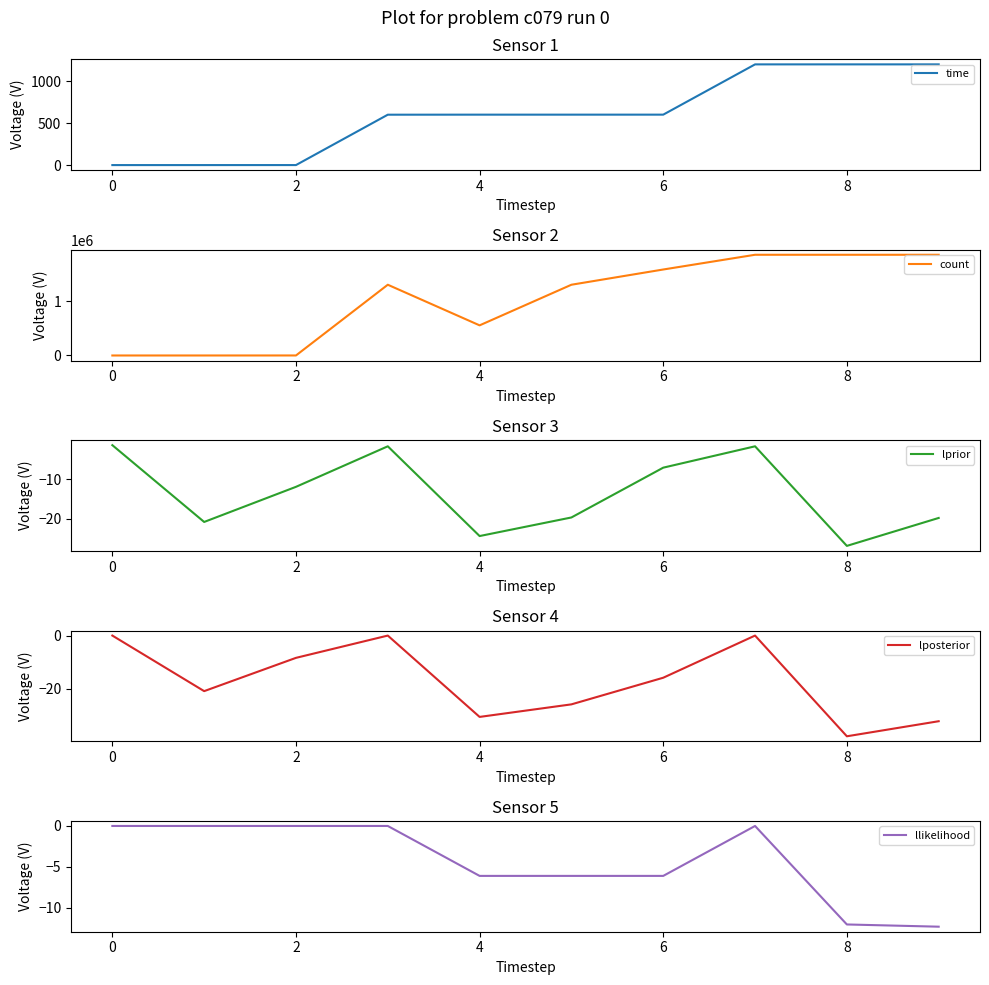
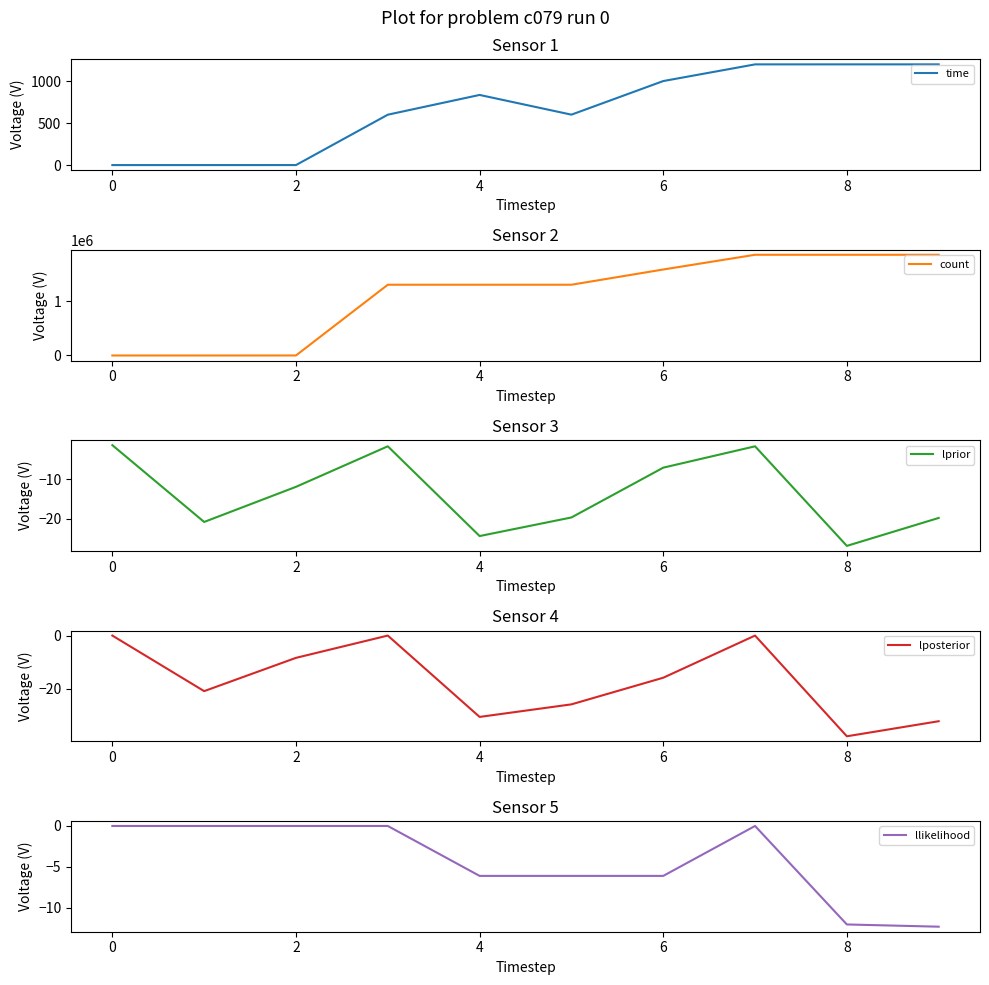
Sensor 1, 4: 600 -> 800
Sensor 1, 6: 600 -> 1000
Sensor 2, 4: 600000 -> 1300000
